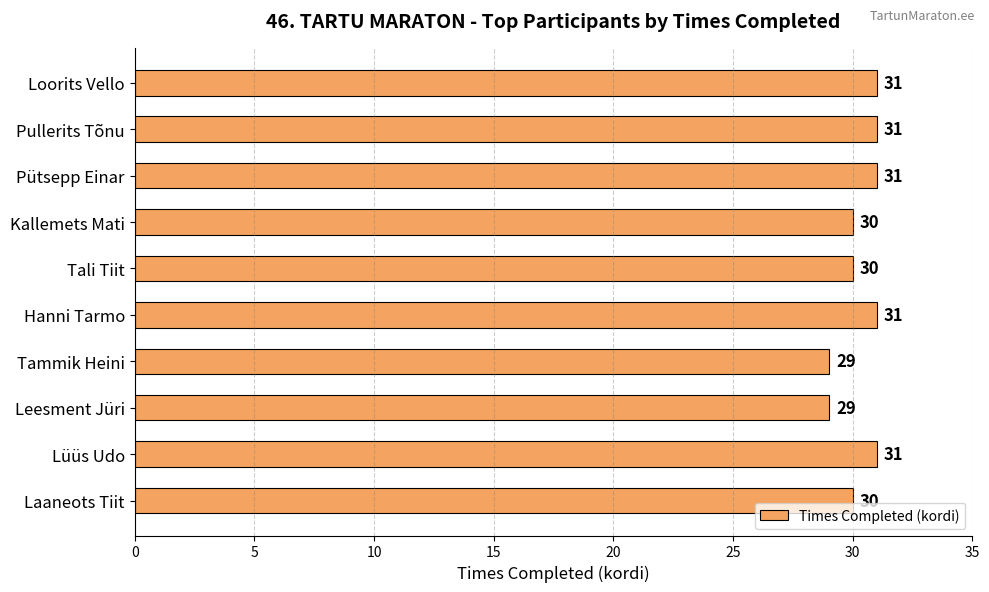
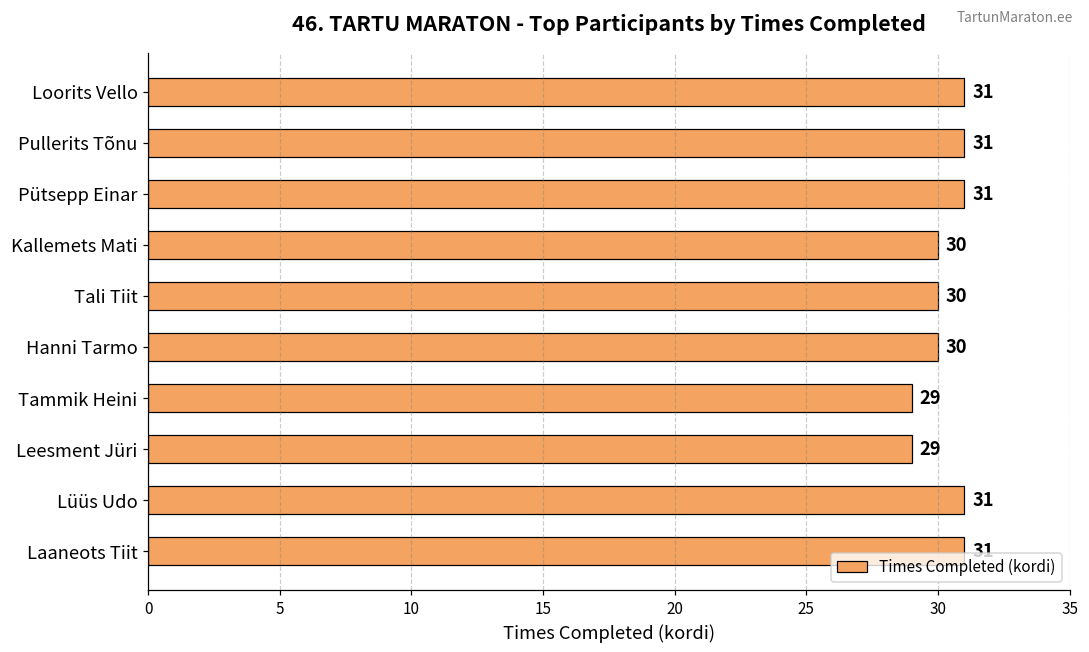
Hanni Tarmo: 31 -> 30
Laaneots Tiit: 30 -> 31
